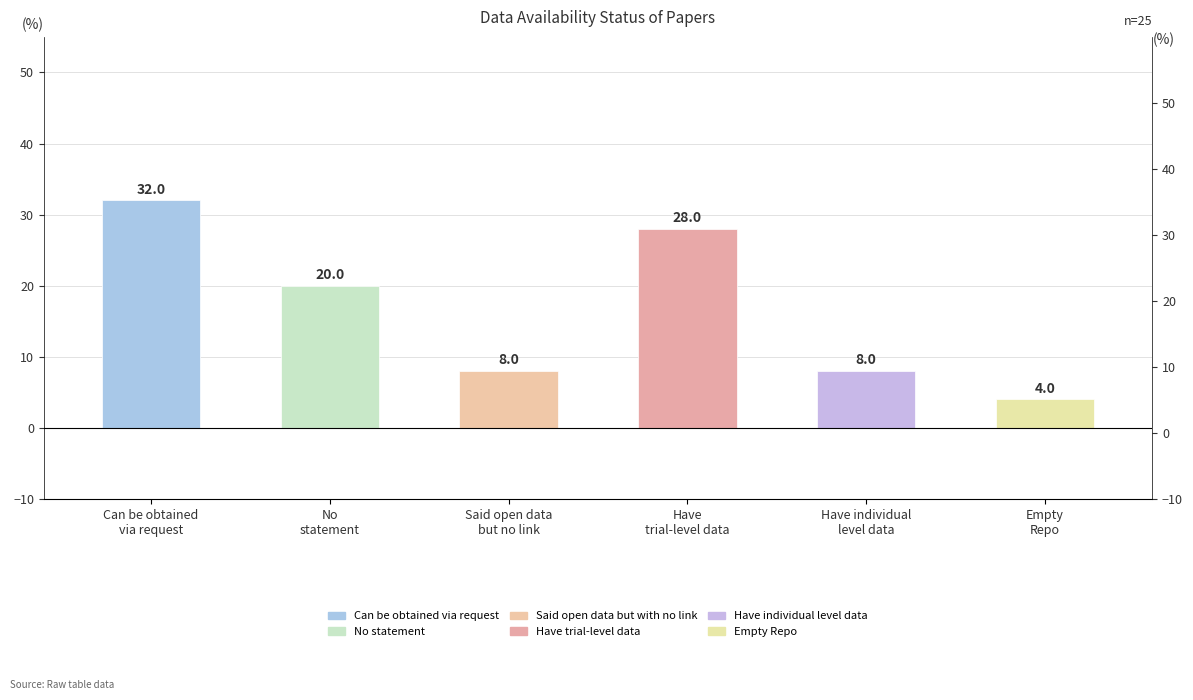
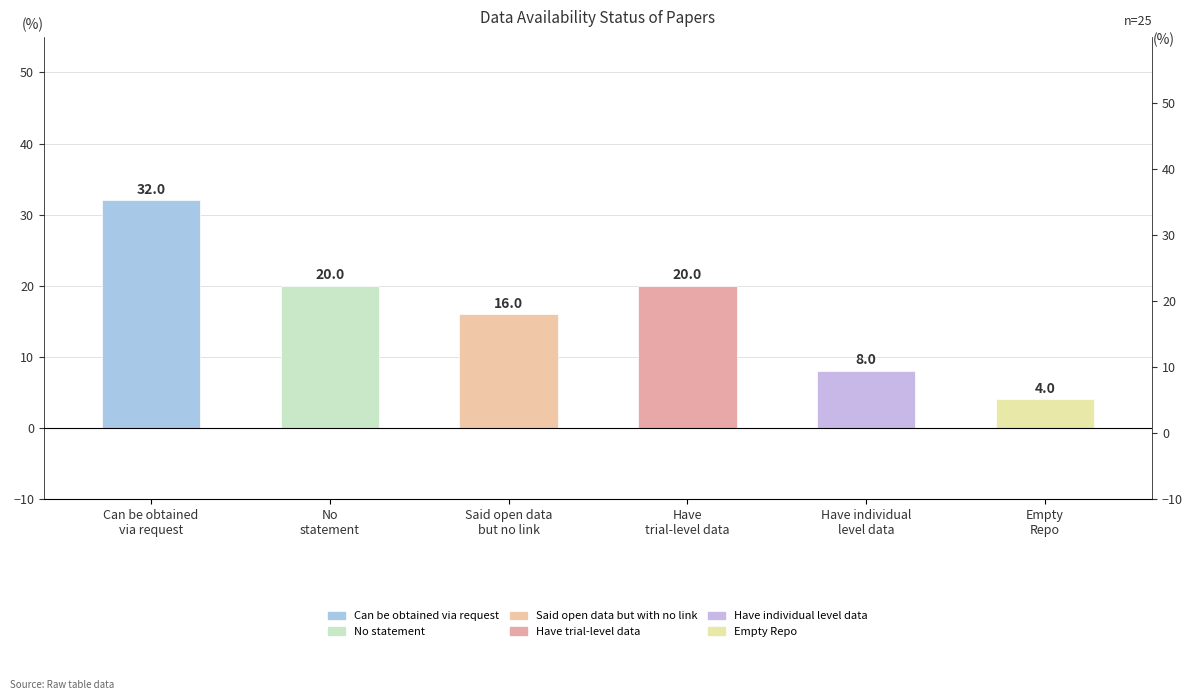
Said open data but no link: 8.0 -> 16.0
Have trial-level data: 28.0 -> 20.0
